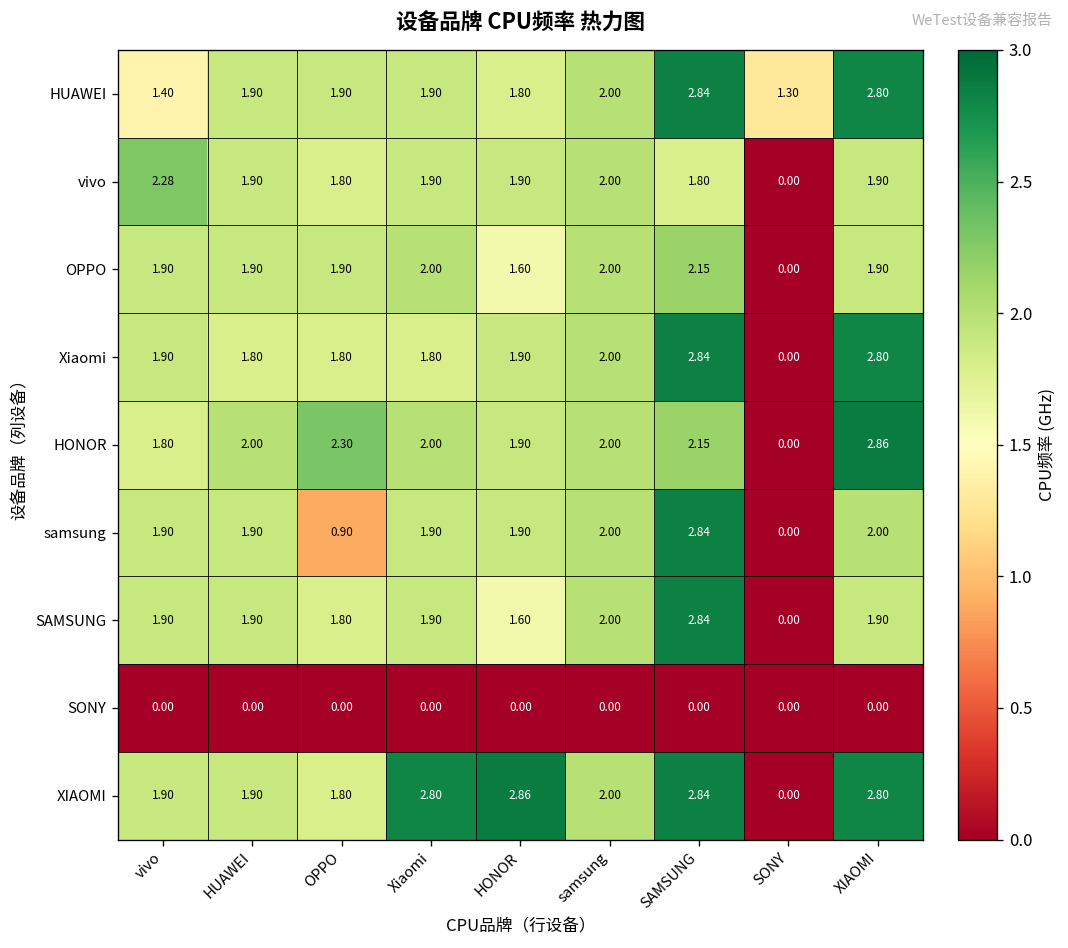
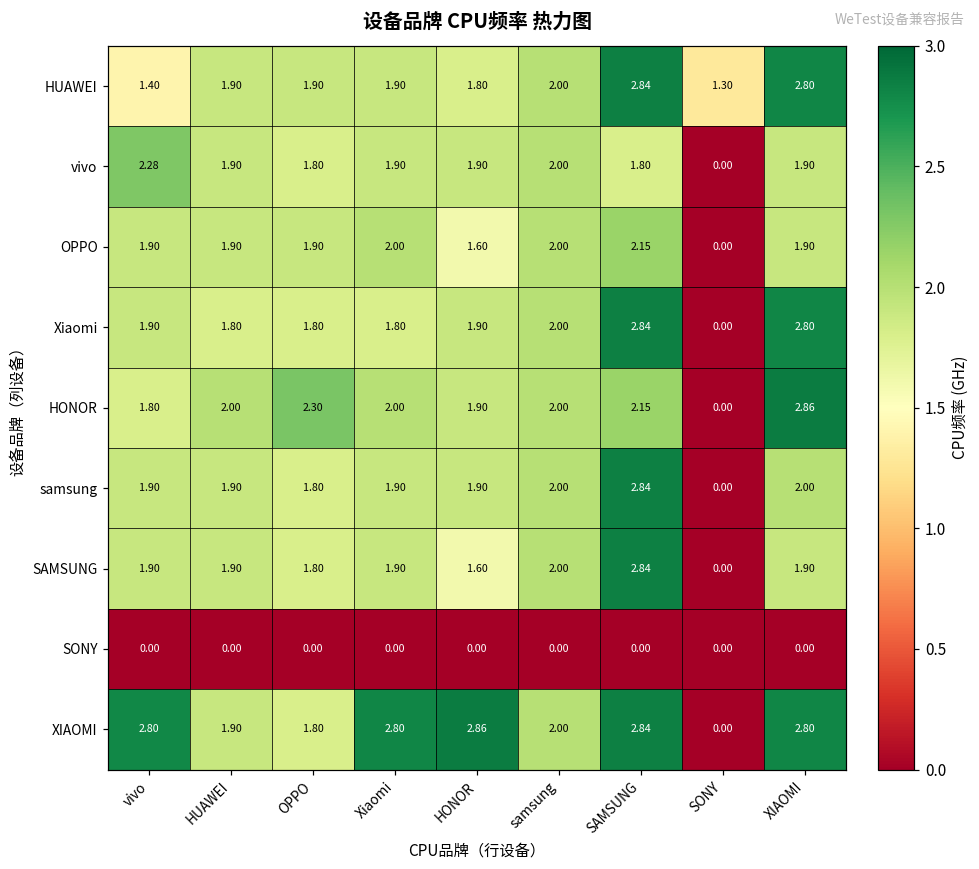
samsung, OPPO: 0.90 -> 1.80
XIAOMI, vivo: 1.90 -> 2.80
